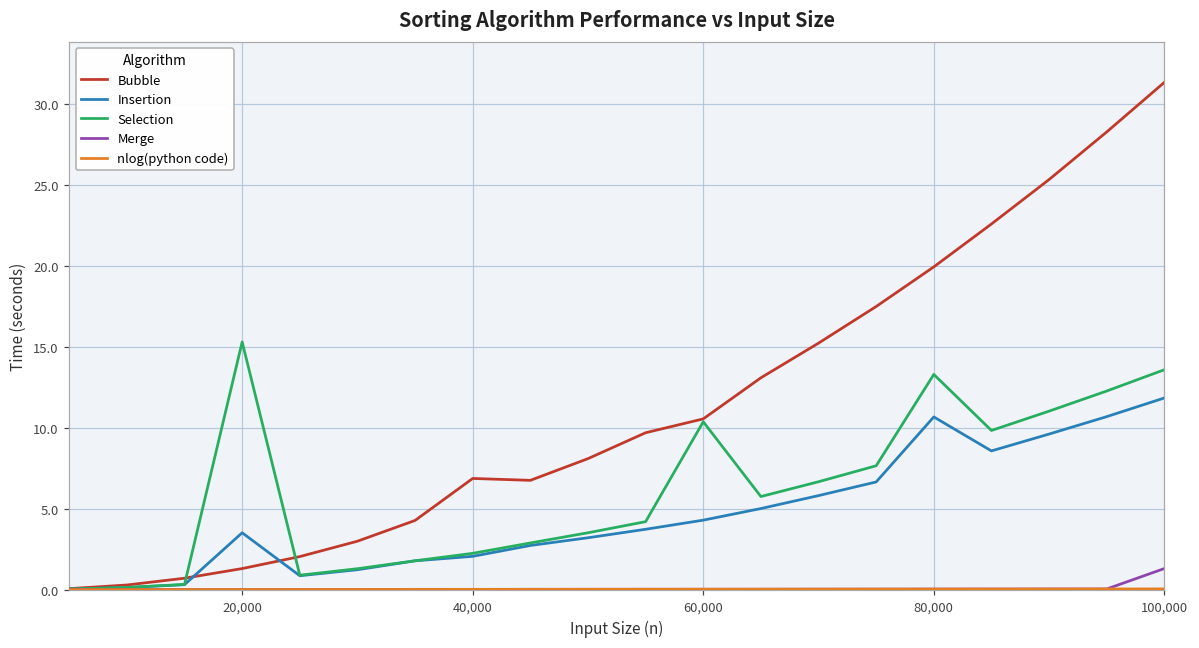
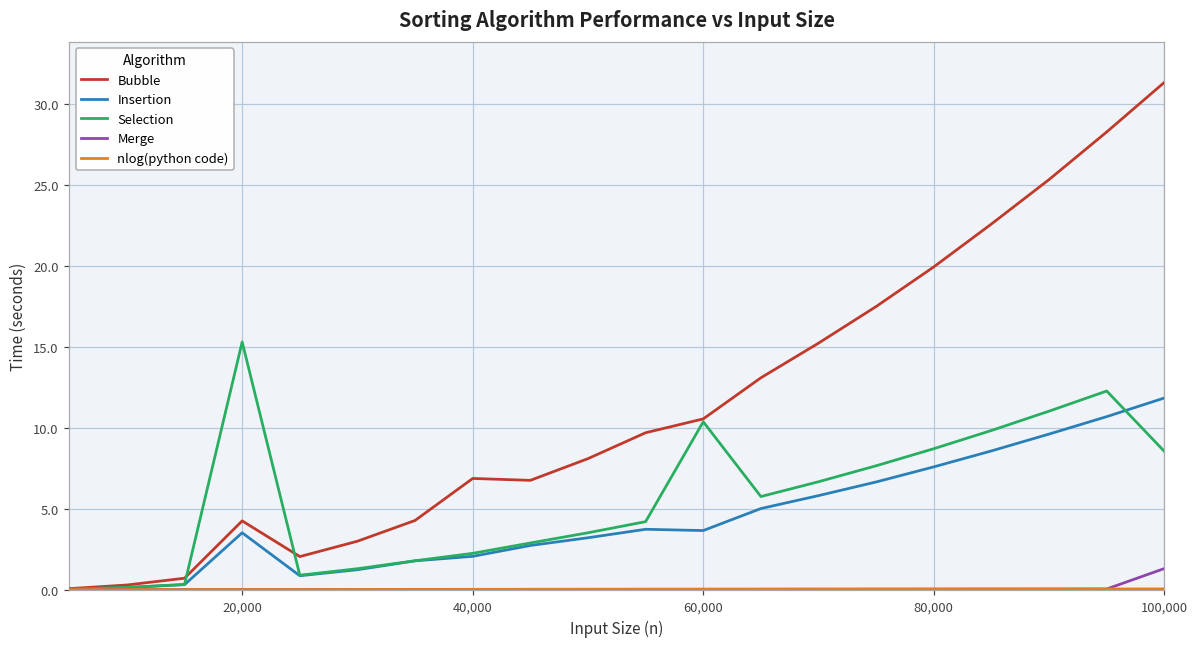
Bubble, 20,000: 1.3 -> 4.2
Insertion, 60,000: 4.3 -> 3.6
Insertion, 80,000: 10.7 -> 7.6
Selection, 80,000: 13.3 -> 8.7
Selection, 100,000: 13.6 -> 8.5
